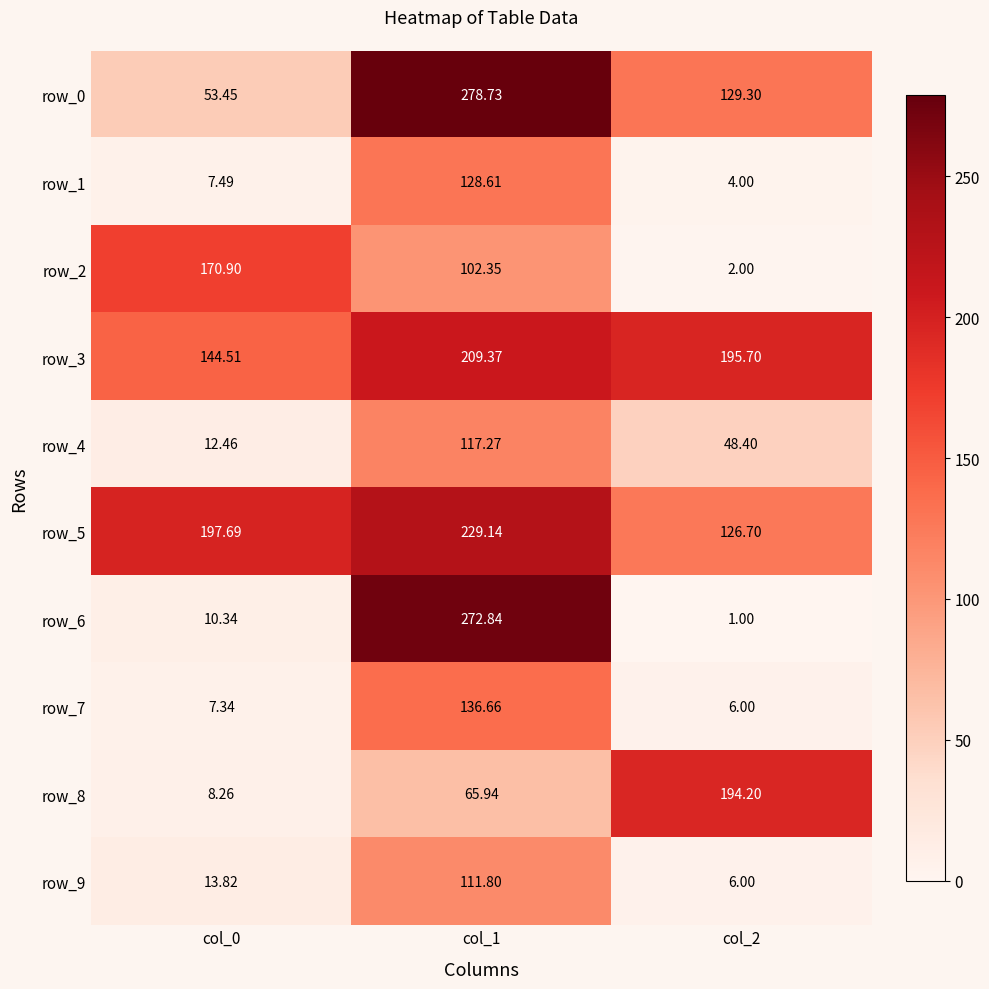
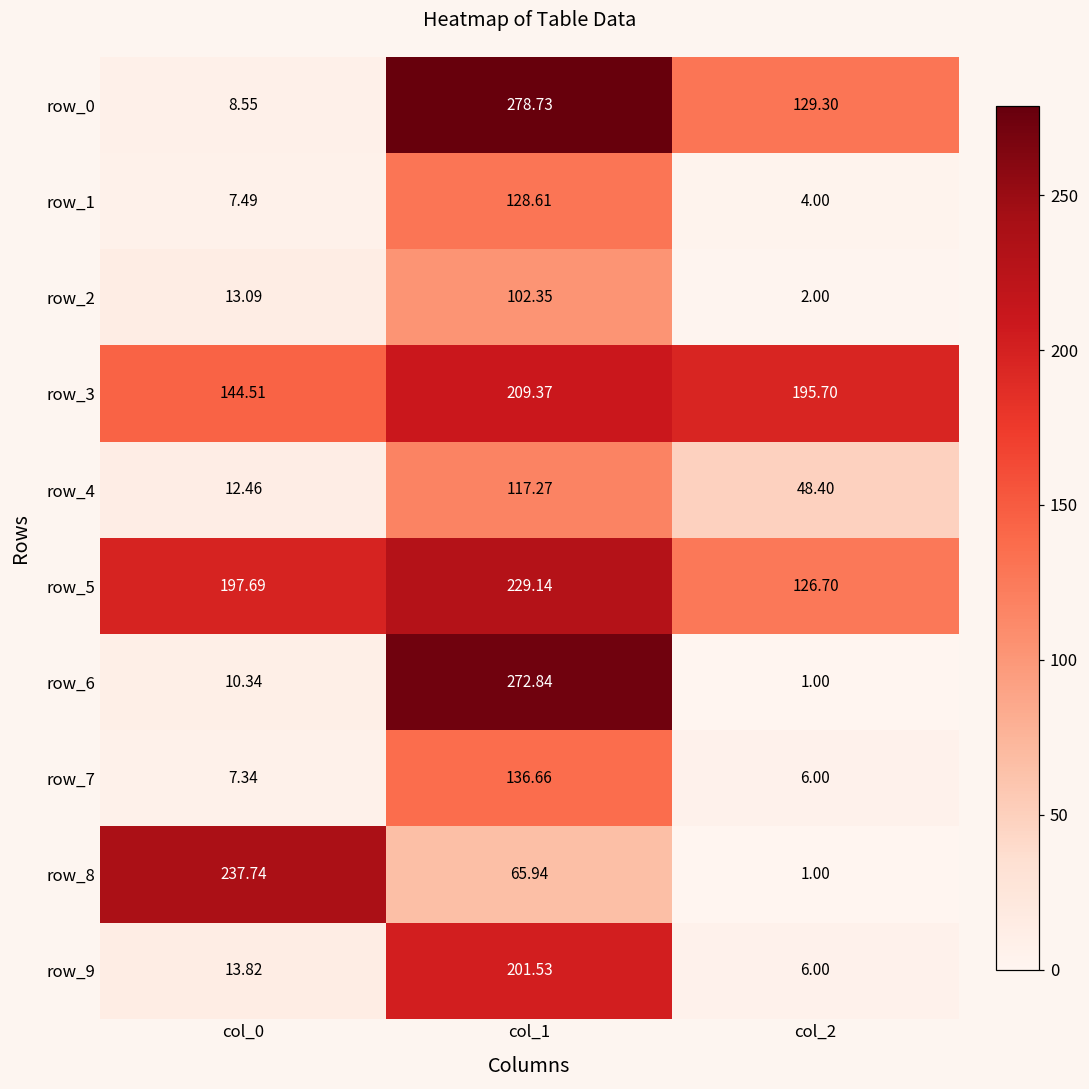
row_0, col_0: 53.45 -> 8.55
row_2, col_0: 170.90 -> 13.09
row_8, col_0: 8.26 -> 237.74
row_8, col_2: 194.20 -> 1.00
row_9, col_1: 111.80 -> 201.53
